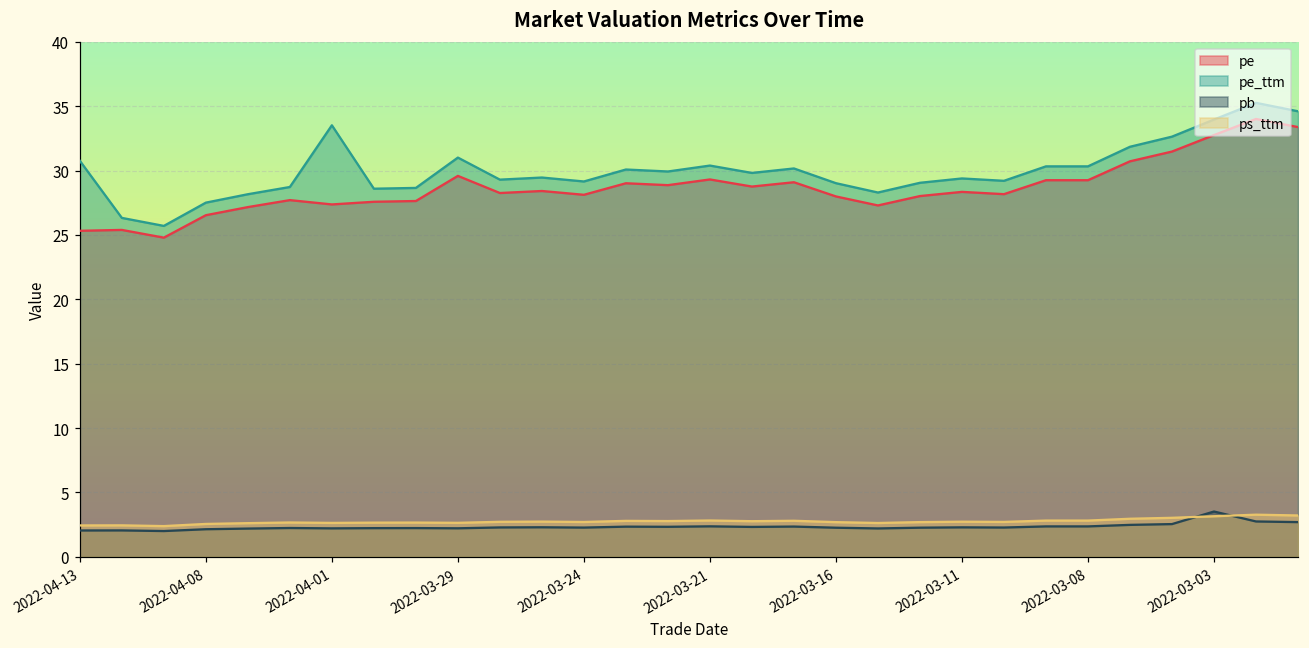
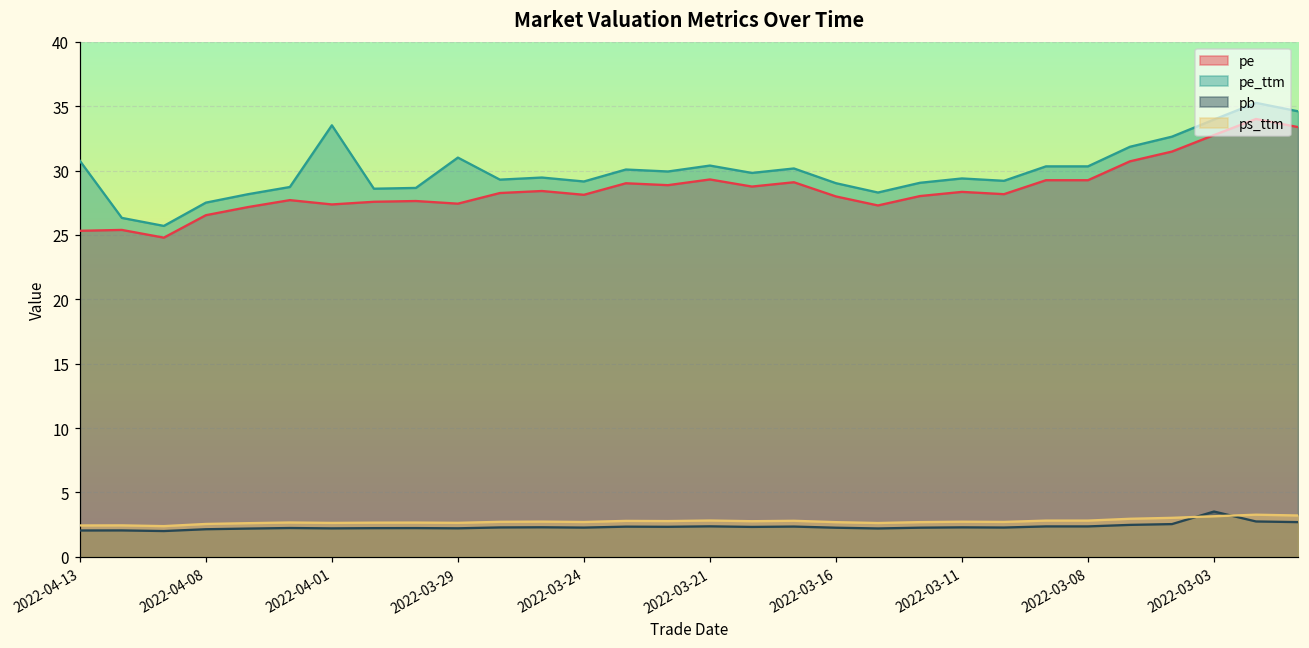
pe, 2022-03-29: 29.6 -> 27.4
